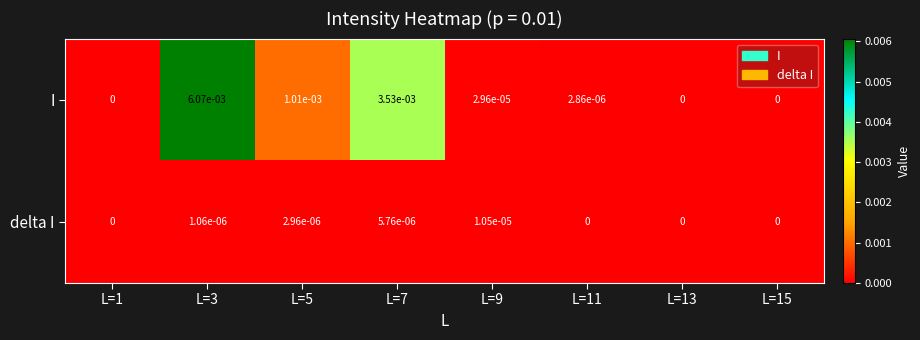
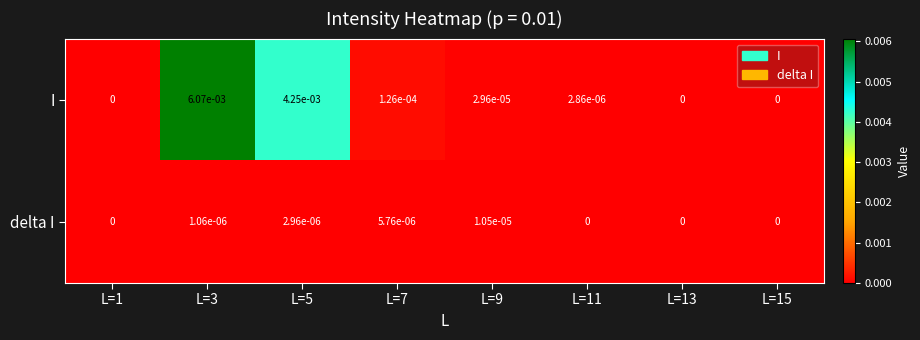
I, L=5: 1.01e-03 -> 4.25e-03
I, L=7: 3.53e-03 -> 1.26e-04
